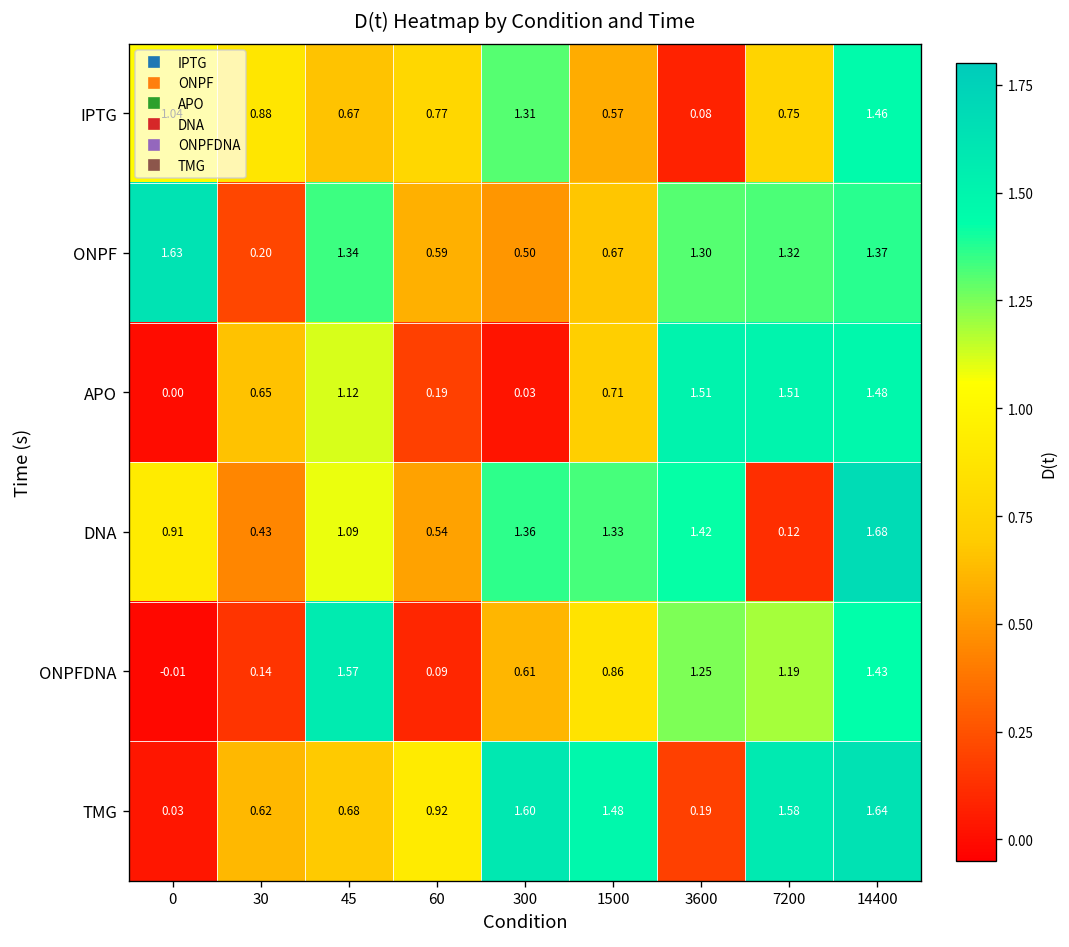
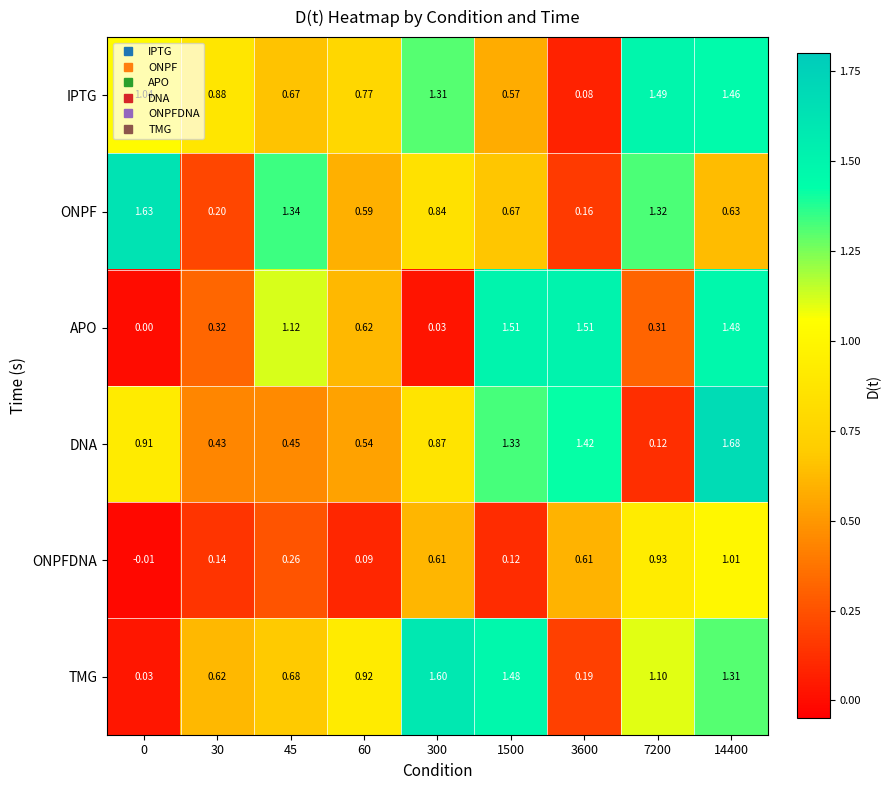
IPTG, 7200: 0.75 -> 1.49
ONPF, 300: 0.50 -> 0.84
ONPF, 3600: 1.30 -> 0.16
ONPF, 14400: 1.37 -> 0.63
APO, 30: 0.65 -> 0.32
APO, 60: 0.19 -> 0.62
APO, 1500: 0.71 -> 1.51
APO, 7200: 1.51 -> 0.31
DNA, 45: 1.09 -> 0.45
DNA, 300: 1.36 -> 0.87
ONPFDNA, 45: 1.57 -> 0.26
ONPFDNA, 1500: 0.86 -> 0.12
ONPFDNA, 3600: 1.25 -> 0.61
ONPFDNA, 7200: 1.19 -> 0.93
ONPFDNA, 14400: 1.43 -> 1.01
TMG, 7200: 1.58 -> 1.10
TMG, 14400: 1.64 -> 1.31
